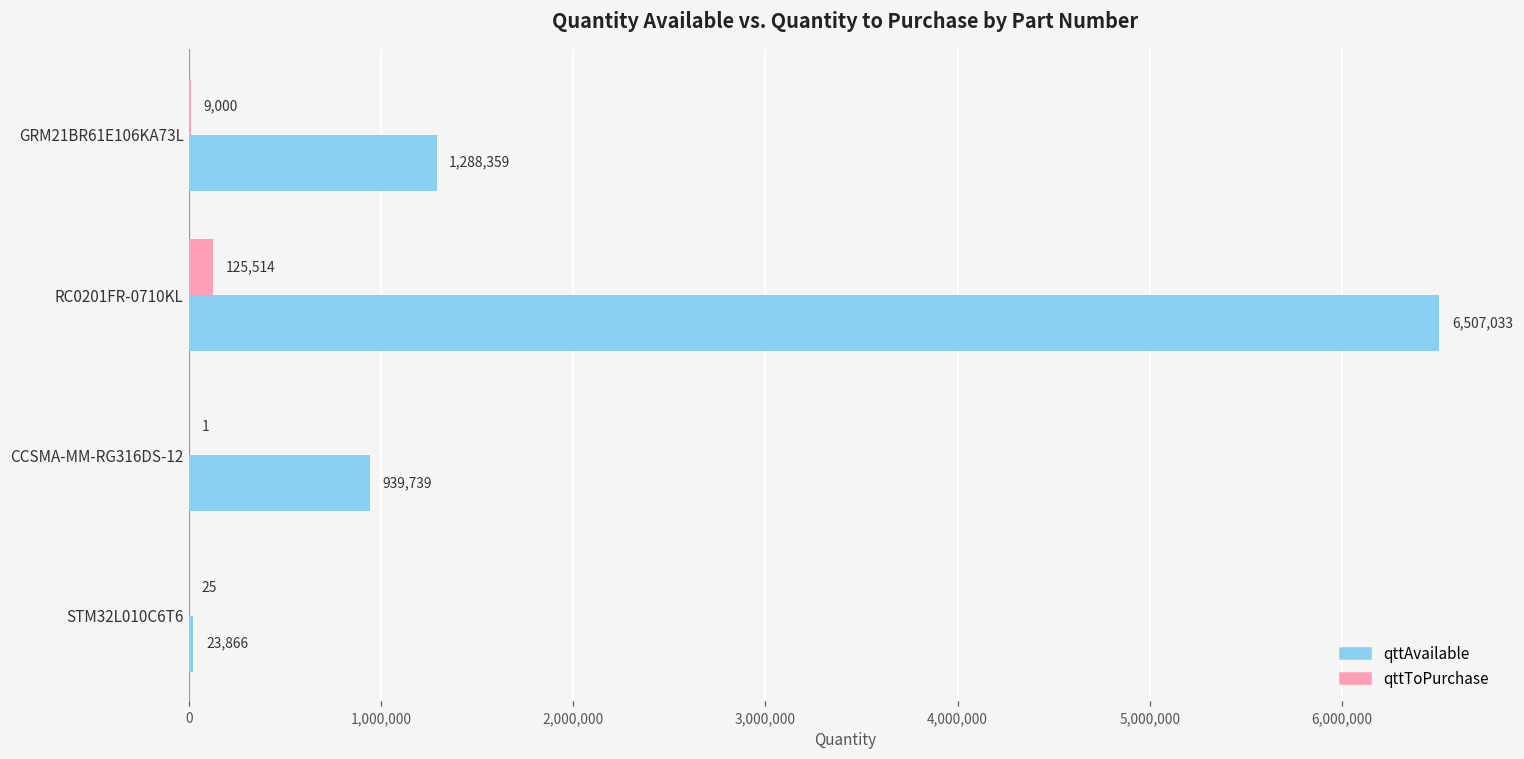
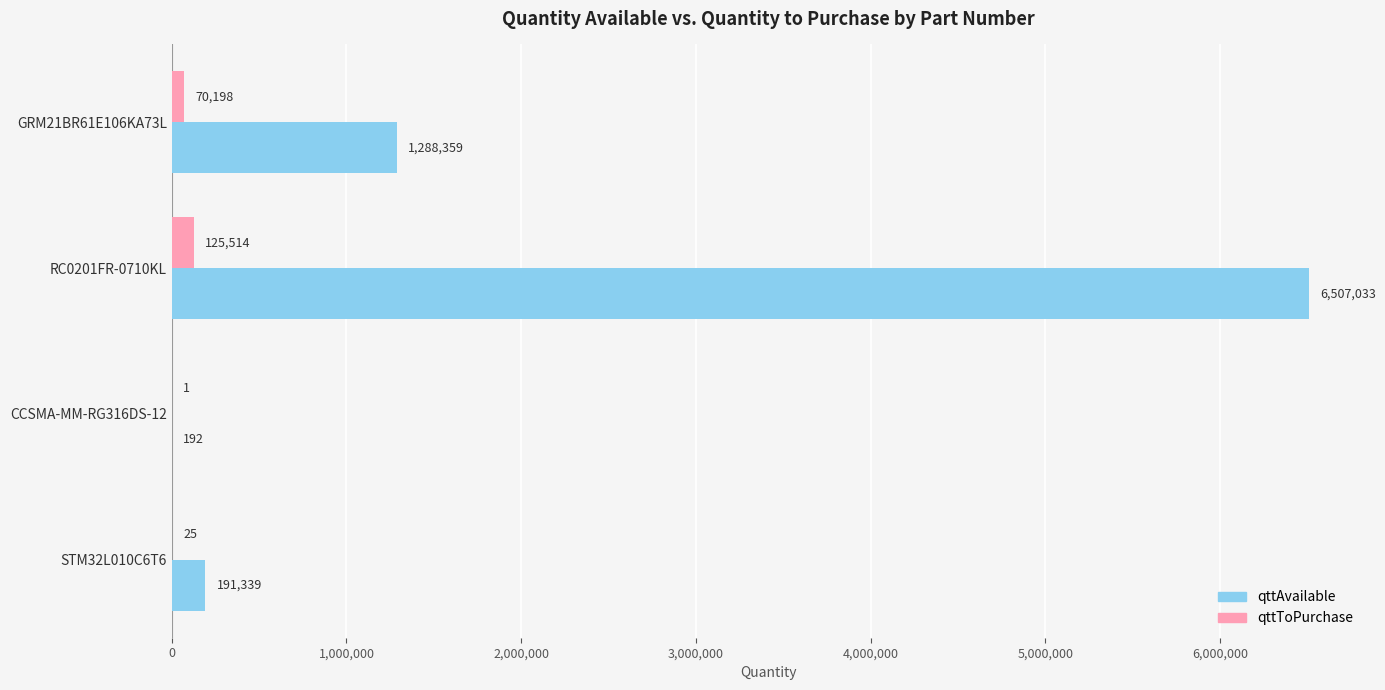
qttToPurchase, GRM21BR61E106KA73L: 9,000 -> 70,198
qttAvailable, CCSMA-MM-RG316DS-12: 939,739 -> 192
qttAvailable, STM32L010C6T6: 23,866 -> 191,339
